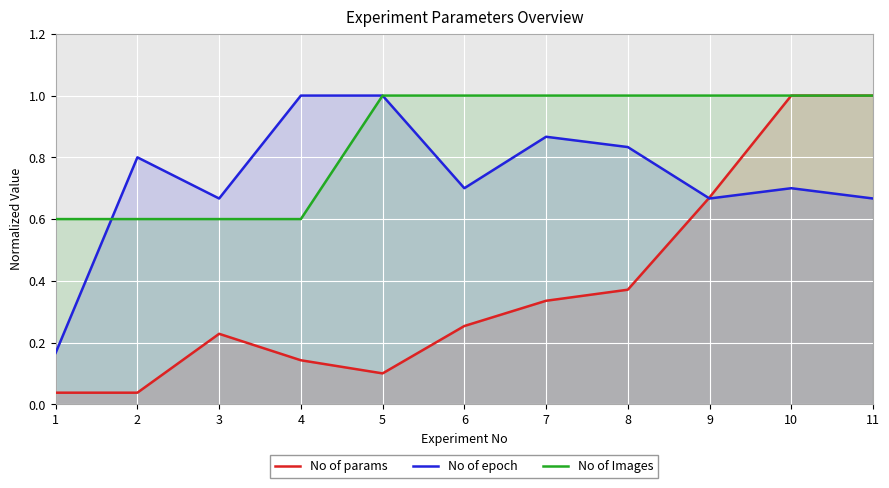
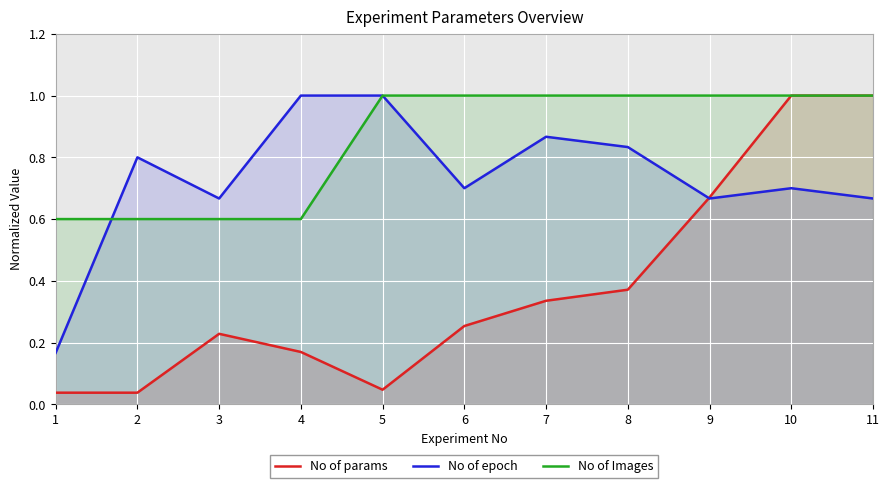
No of params, 4: 0.14 -> 0.17
No of params, 5: 0.10 -> 0.05
